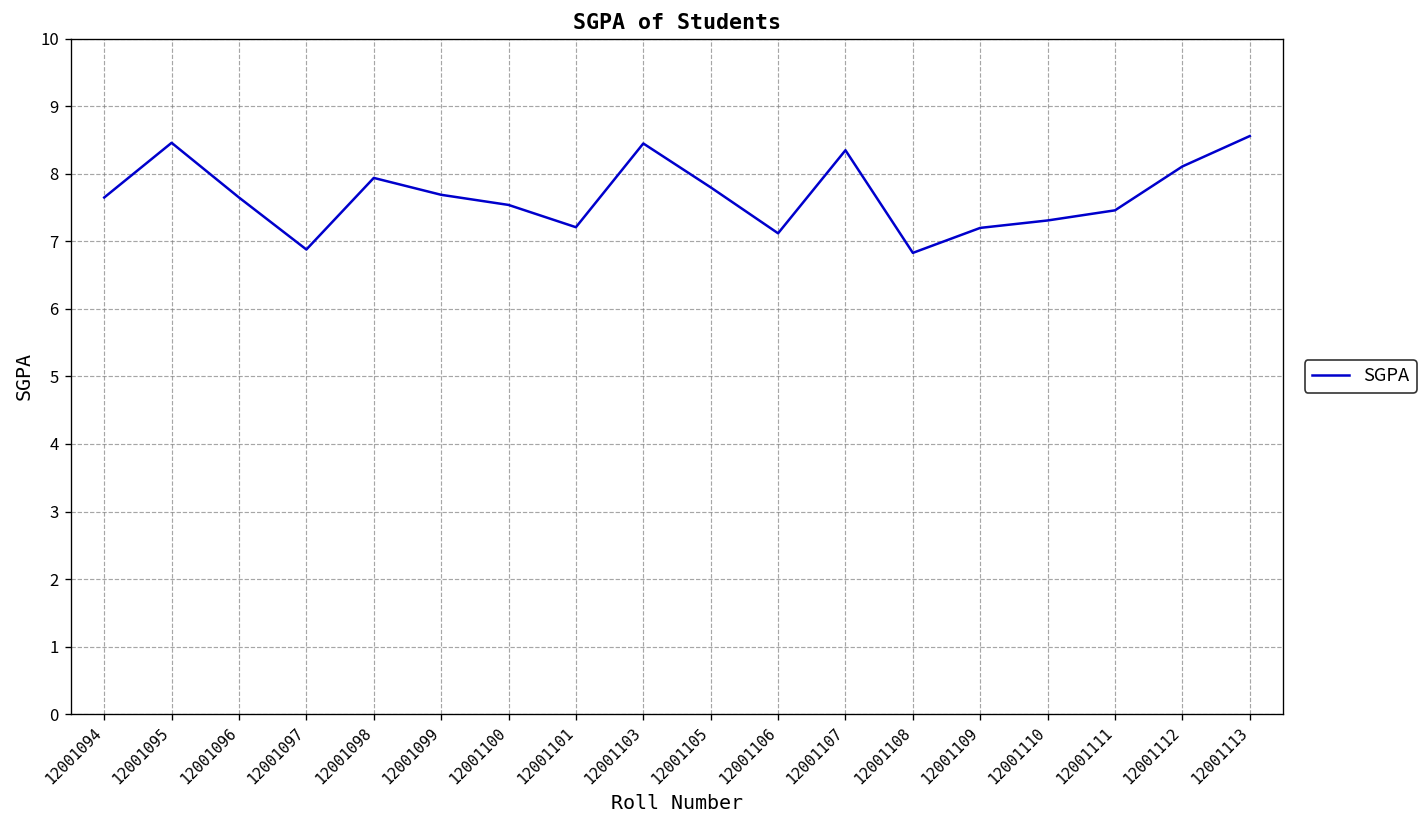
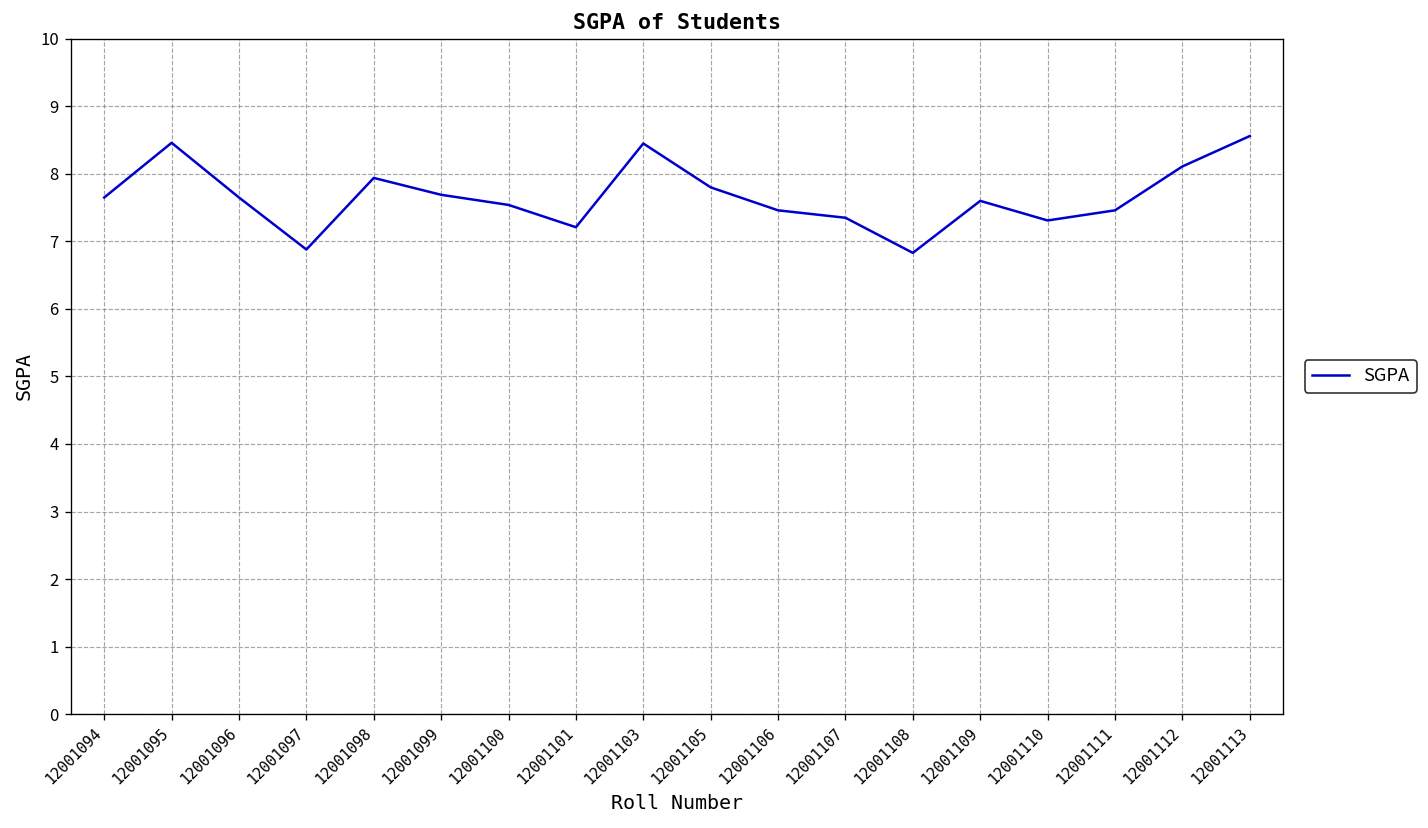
12001106: 7.1 -> 7.5
12001107: 8.4 -> 7.4
12001109: 7.2 -> 7.6
